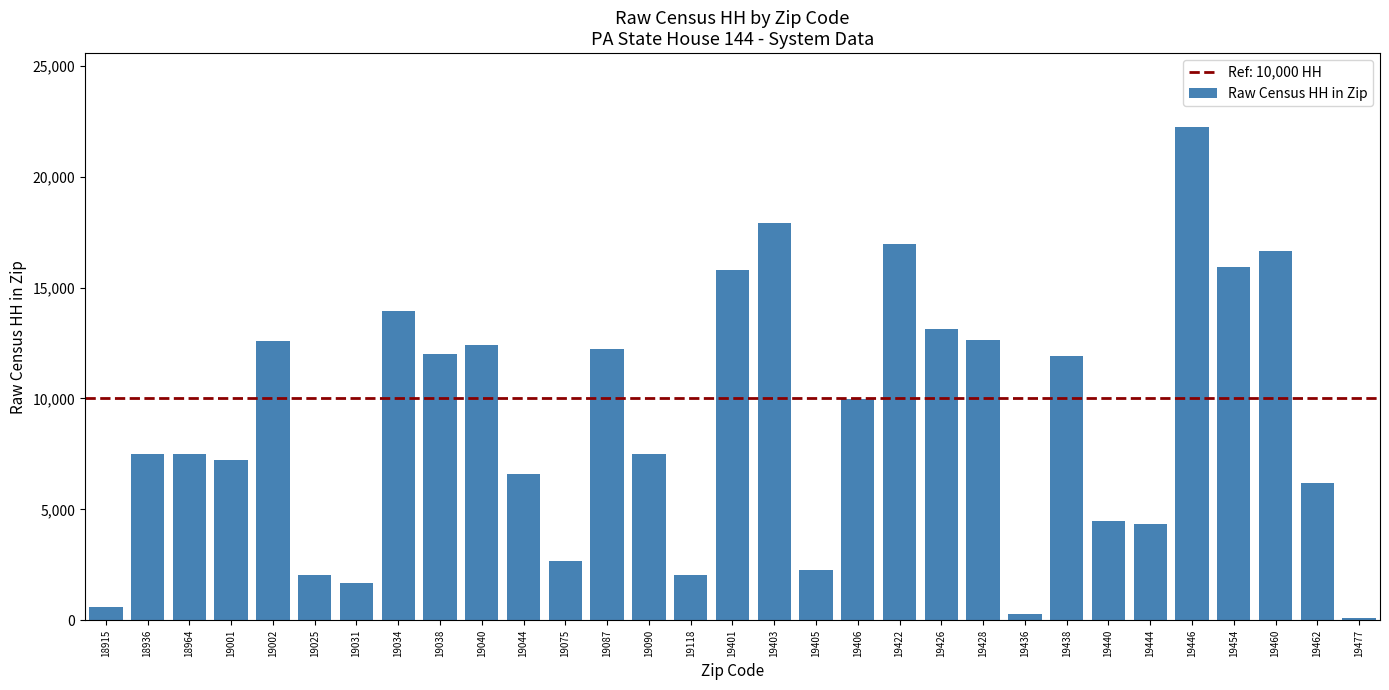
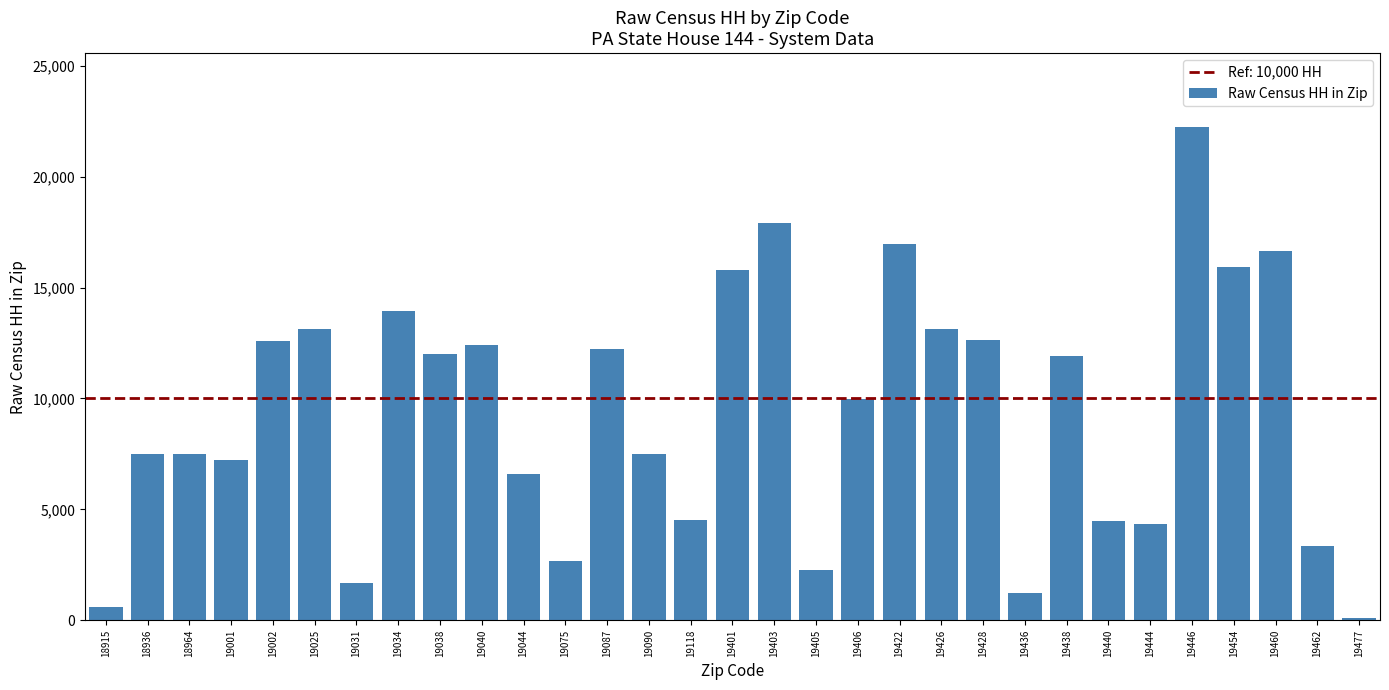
19025: 2,100 -> 13,100
19118: 2,100 -> 4,500
19436: 300 -> 1,200
19462: 6,200 -> 3,400
